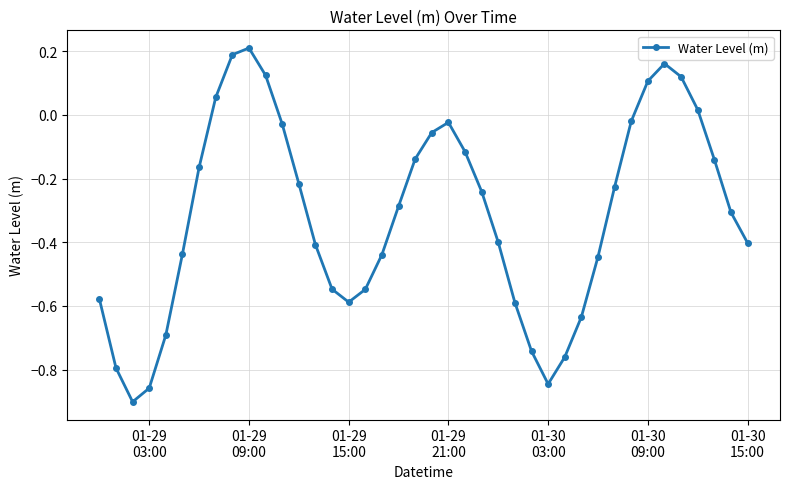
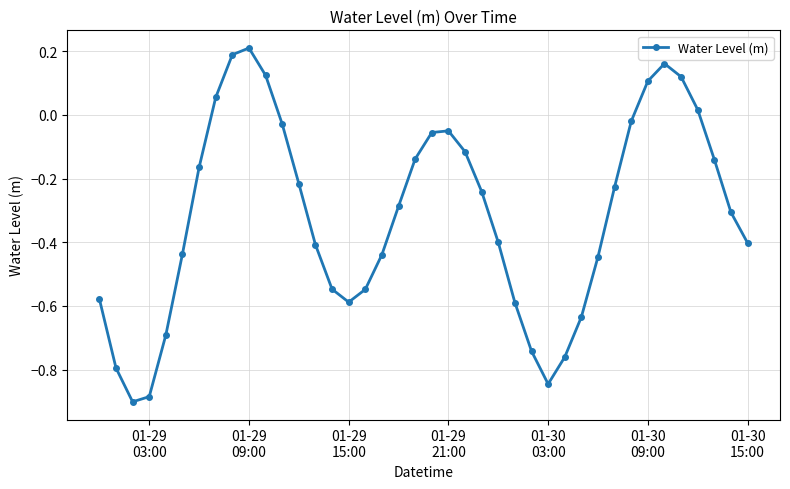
01-29 03:00: -0.86 -> -0.88
01-29 21:00: -0.02 -> -0.05
